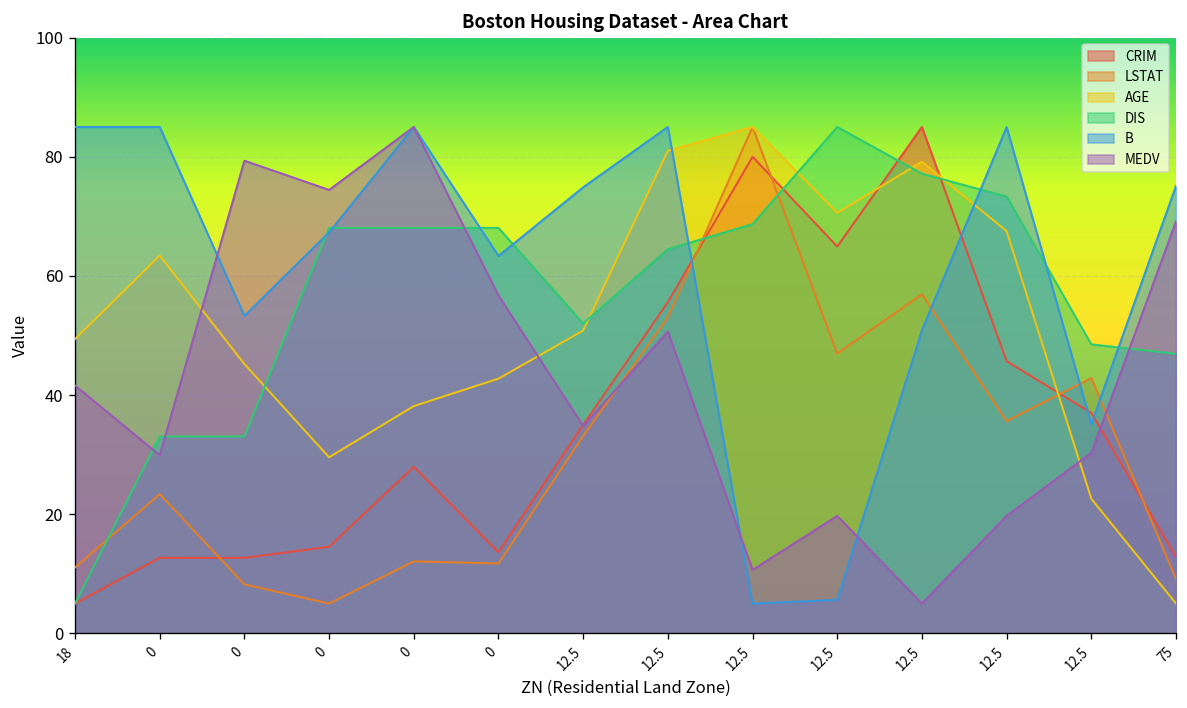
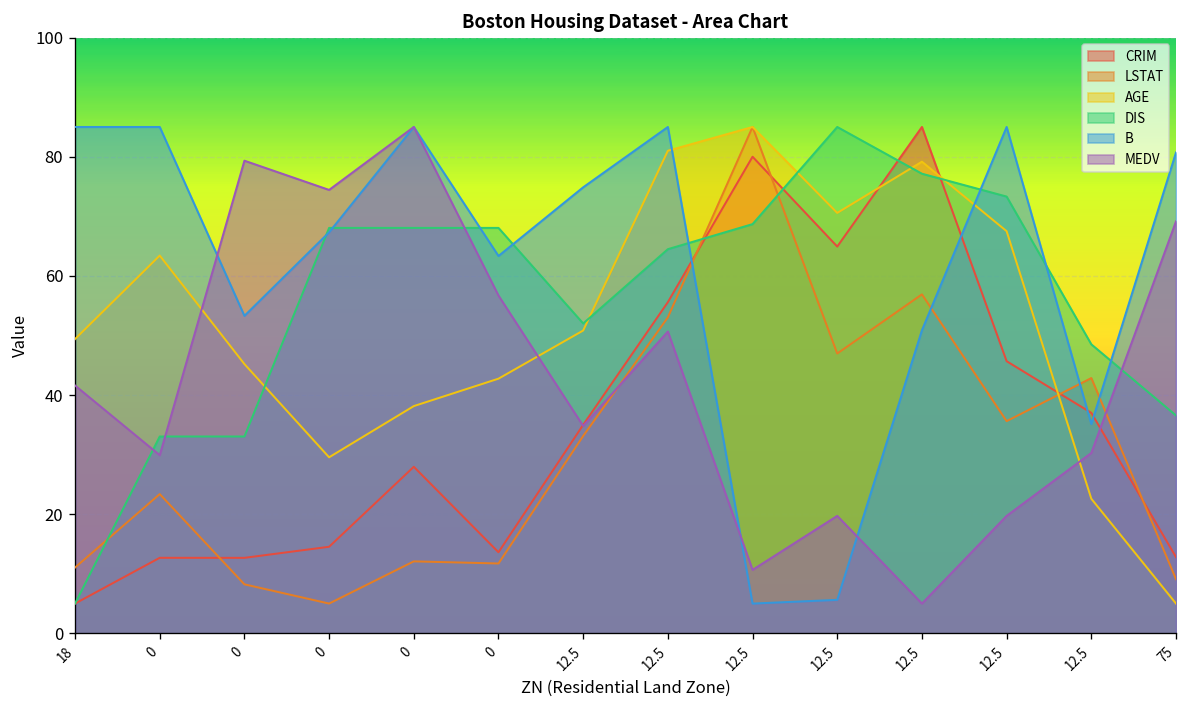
DIS, 75: 47 -> 37
B, 75: 75 -> 81
